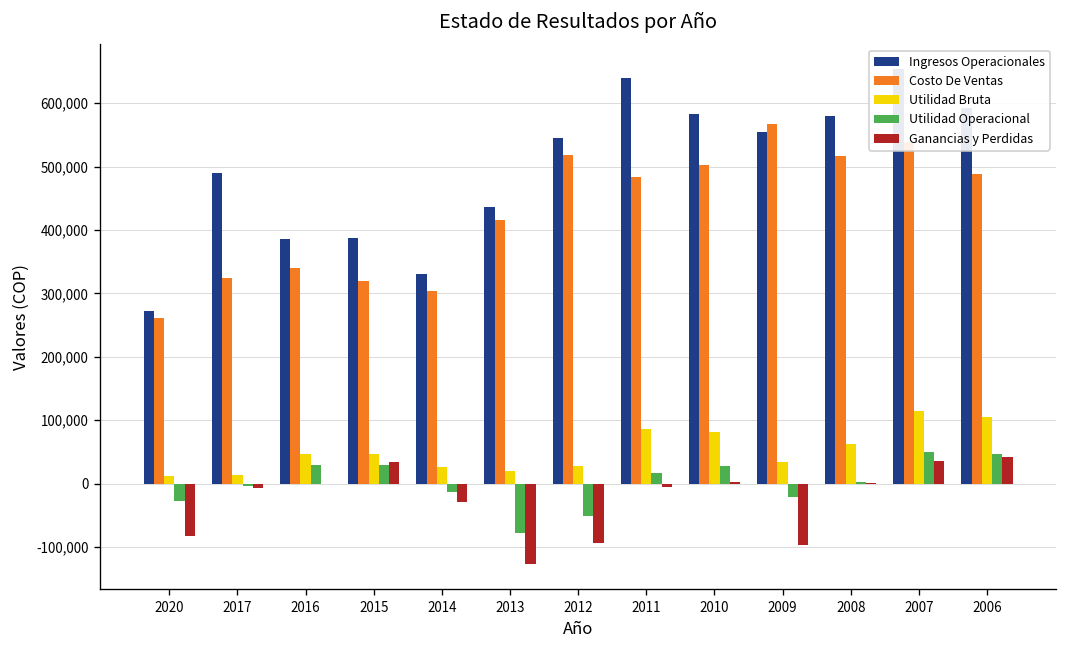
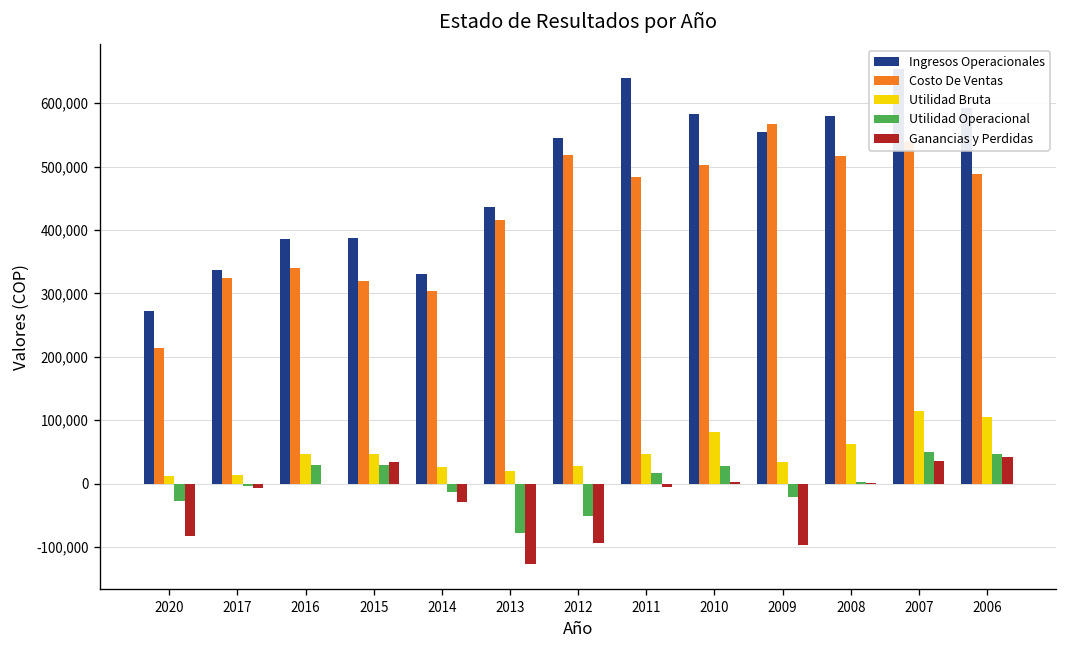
Costo De Ventas, 2020: 260,000 -> 210,000
Ingresos Operacionales, 2017: 490,000 -> 340,000
Utilidad Bruta, 2011: 90,000 -> 50,000
